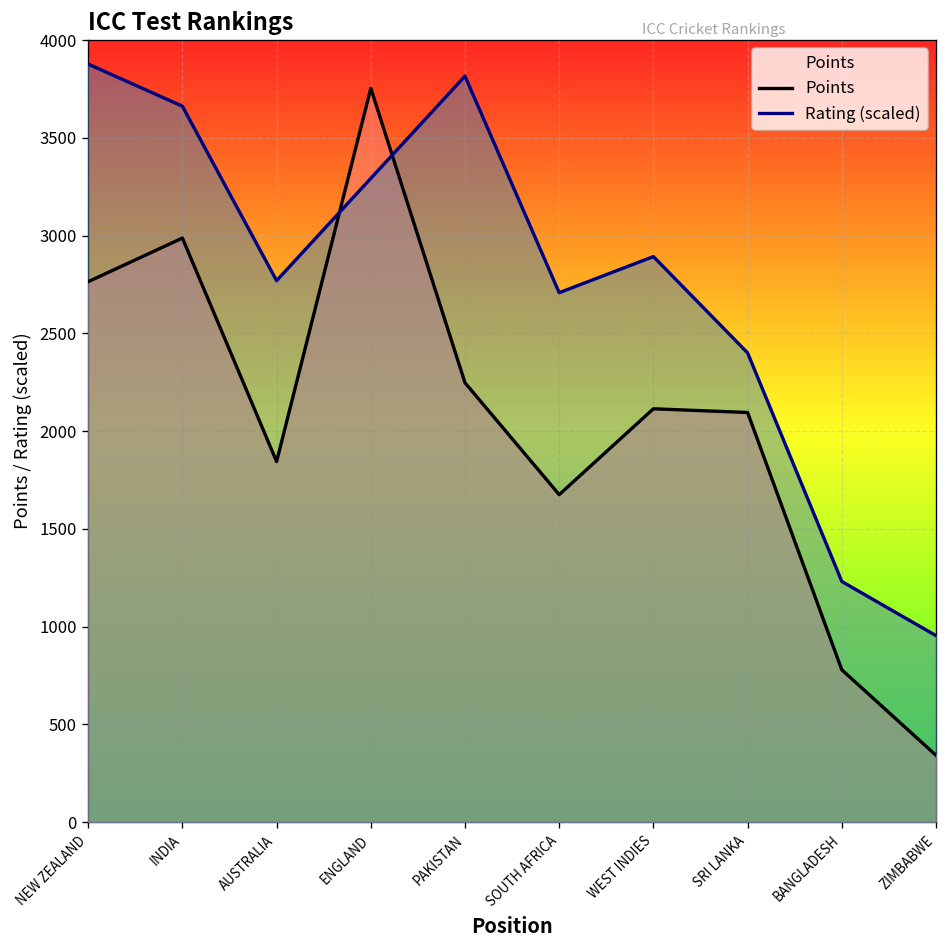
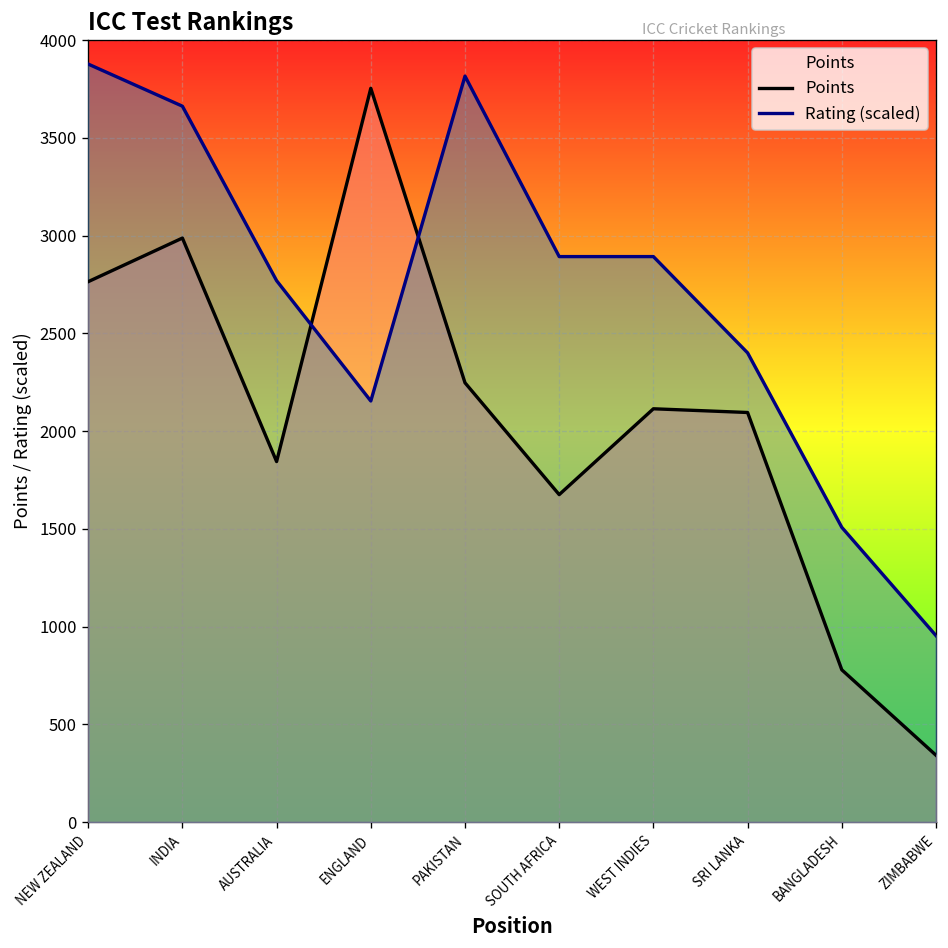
Rating (scaled), ENGLAND: 3290 -> 2150
Rating (scaled), SOUTH AFRICA: 2710 -> 2890
Rating (scaled), BANGLADESH: 1230 -> 1510
